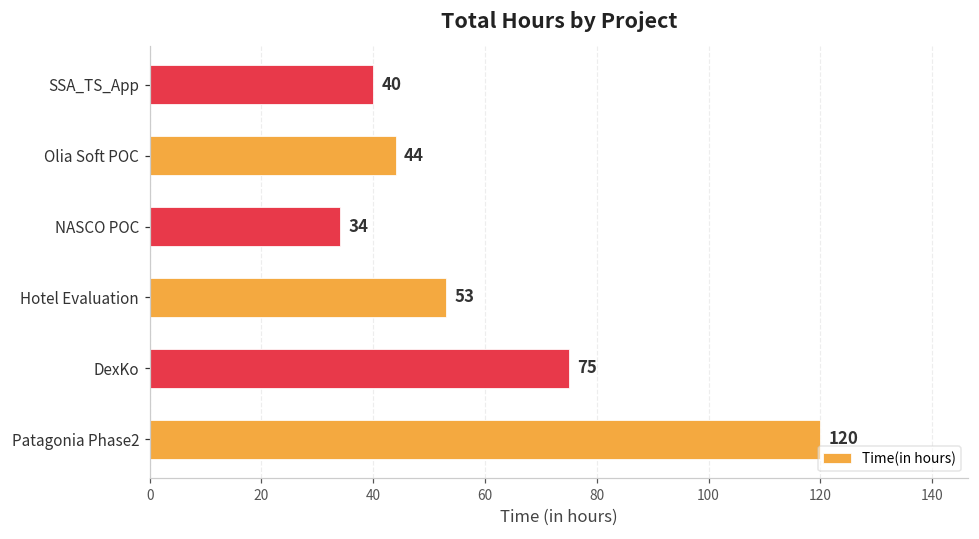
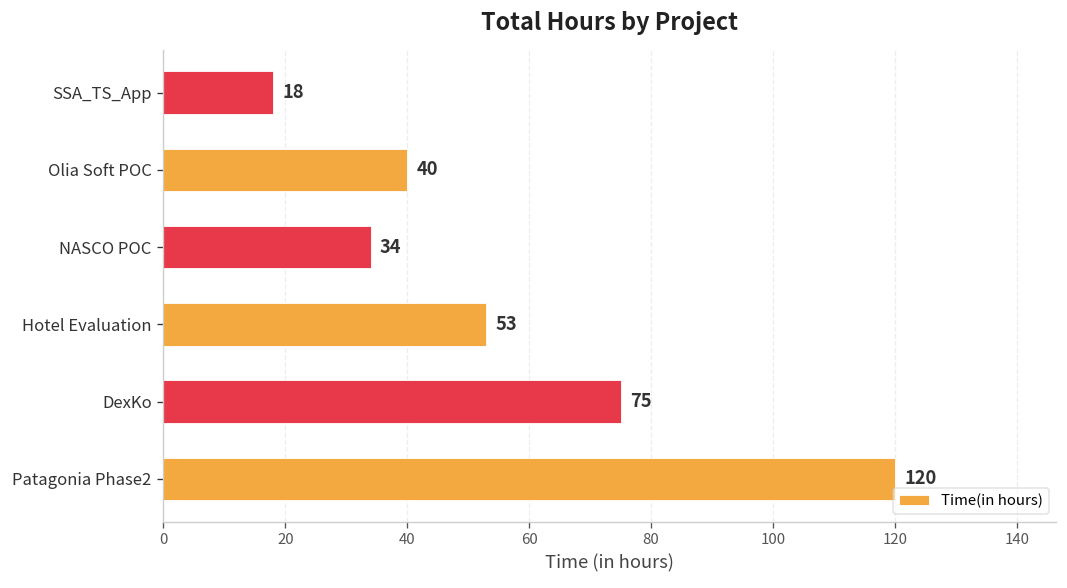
SSA_TS_App: 40 -> 18
Olia Soft POC: 44 -> 40
